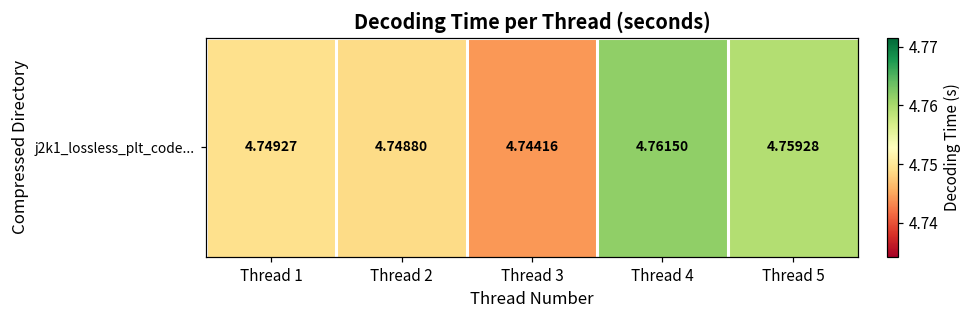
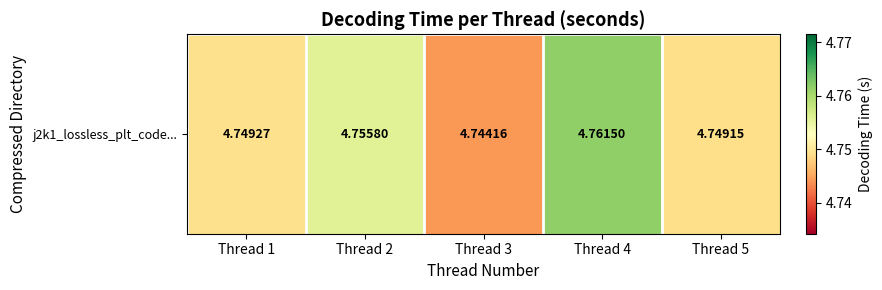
j2k1_lossless_plt_code..., Thread 2: 4.74880 -> 4.75580
j2k1_lossless_plt_code..., Thread 5: 4.75928 -> 4.74915
